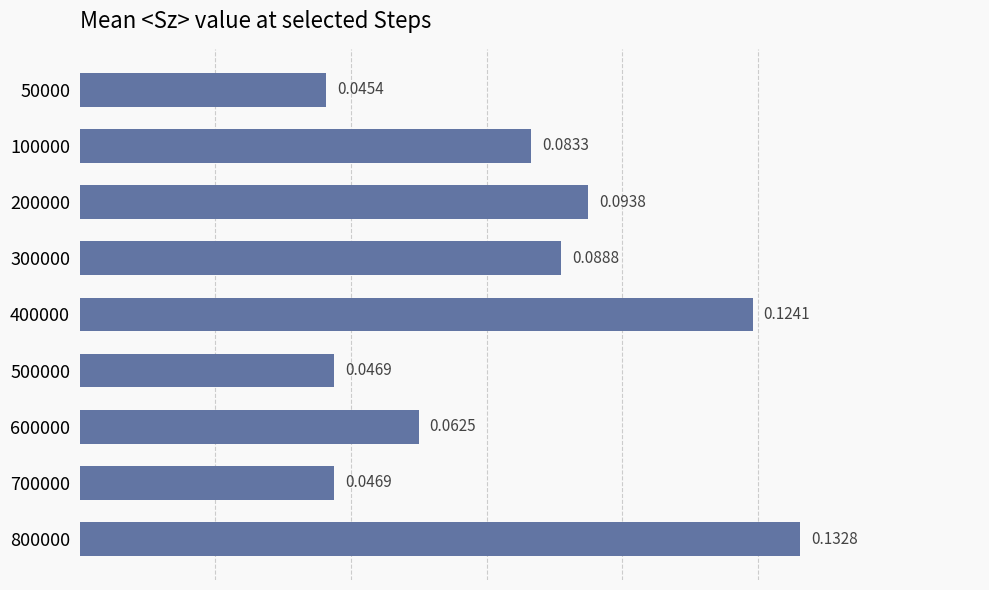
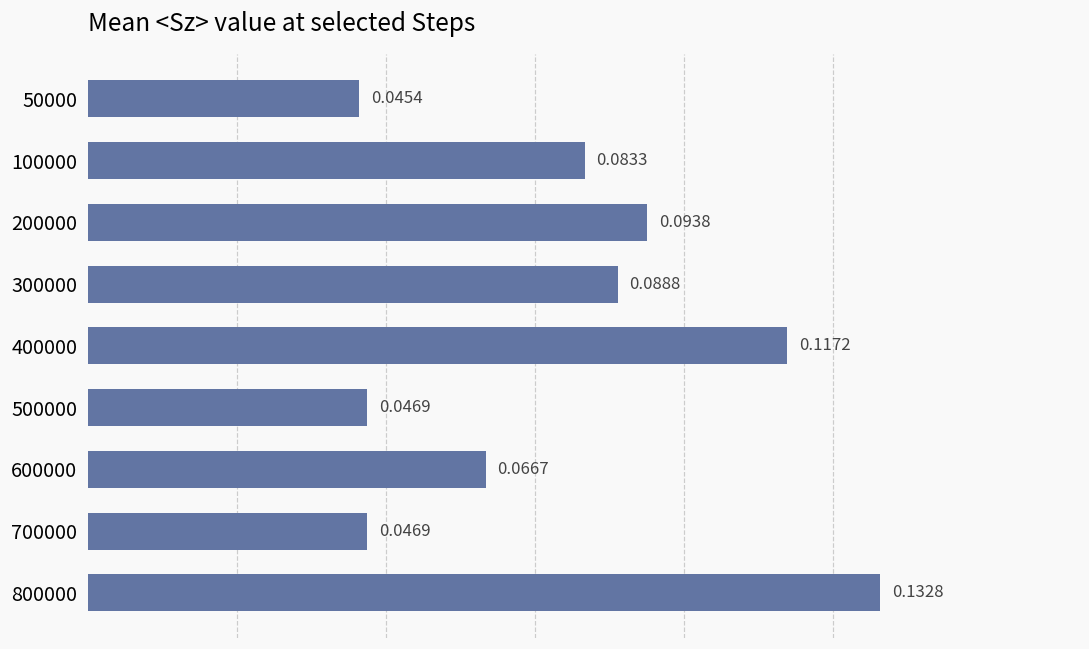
400000: 0.1241 -> 0.1172
600000: 0.0625 -> 0.0667
